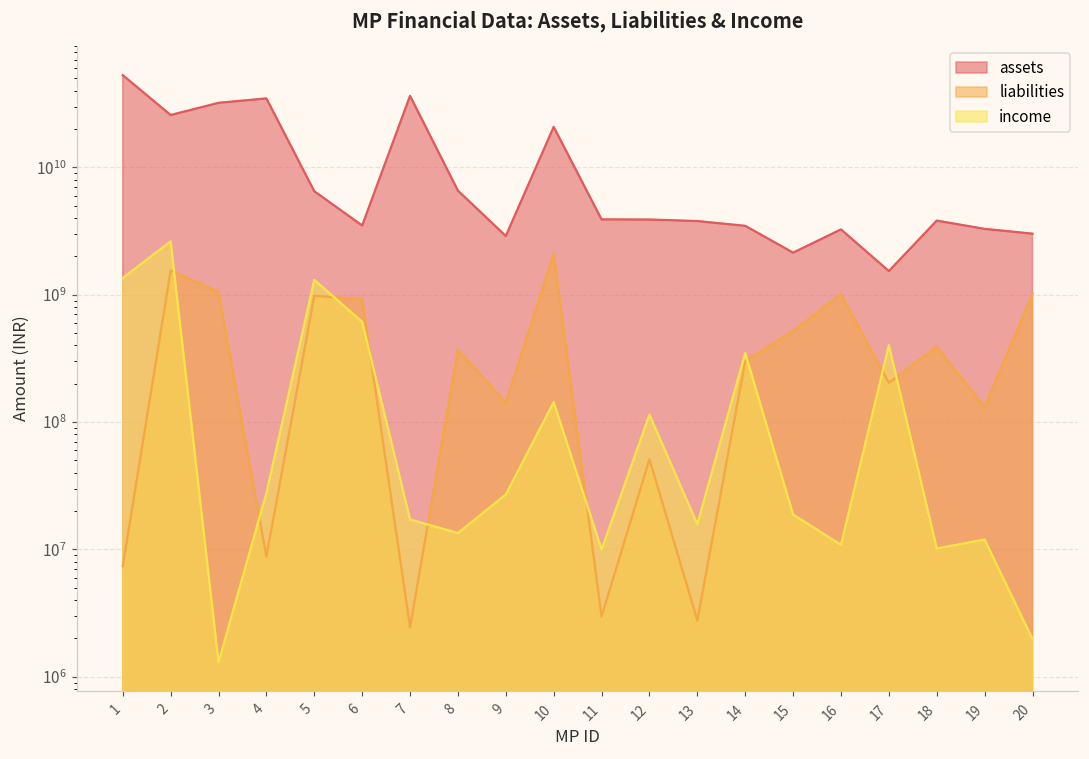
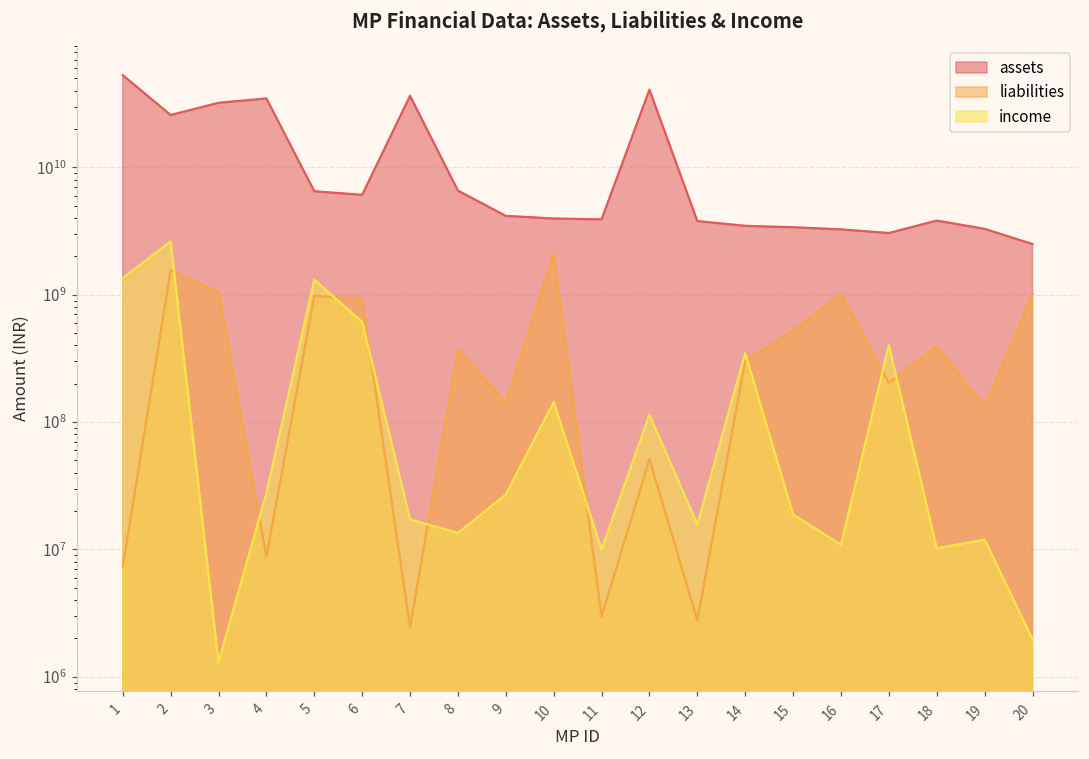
assets, 6: 3500000000 -> 6000000000
assets, 9: 2900000000 -> 4200000000
assets, 10: 21000000000 -> 4000000000
assets, 12: 3900000000 -> 41000000000
assets, 15: 2100000000 -> 3400000000
assets, 17: 1500000000 -> 3100000000
assets, 20: 3000000000 -> 2500000000
